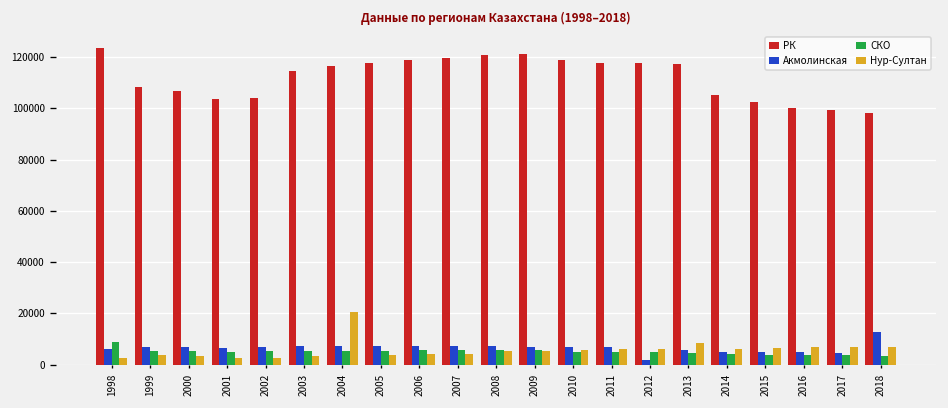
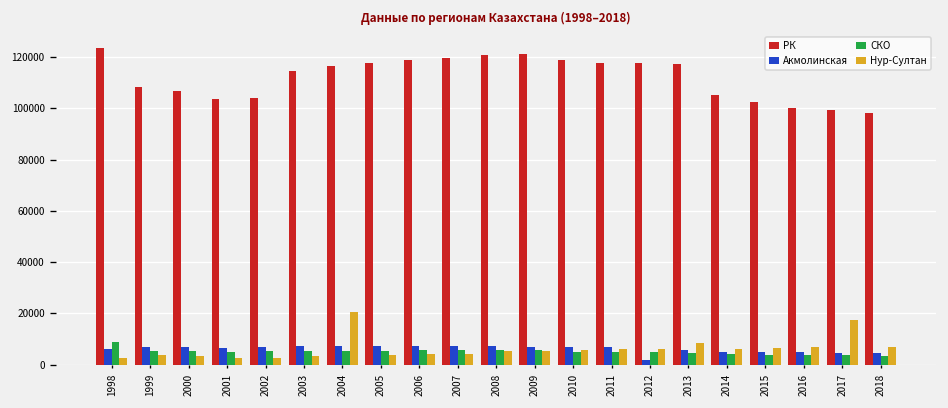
Нур-Султан, 2017: 7000 -> 17000
Акмолинская, 2018: 13000 -> 5000
